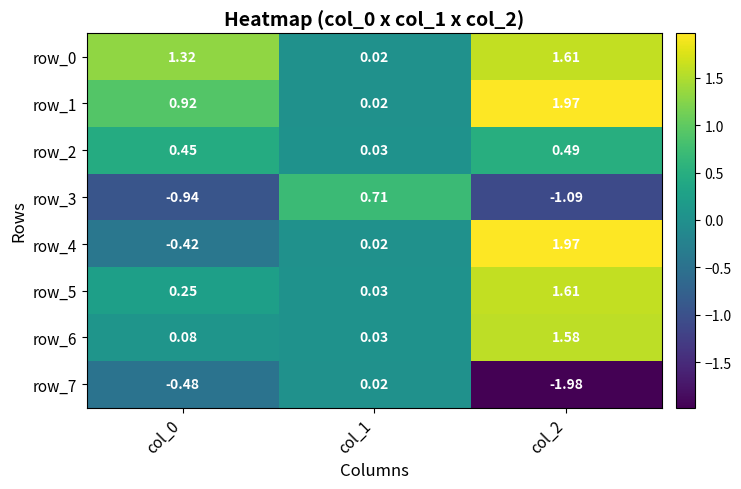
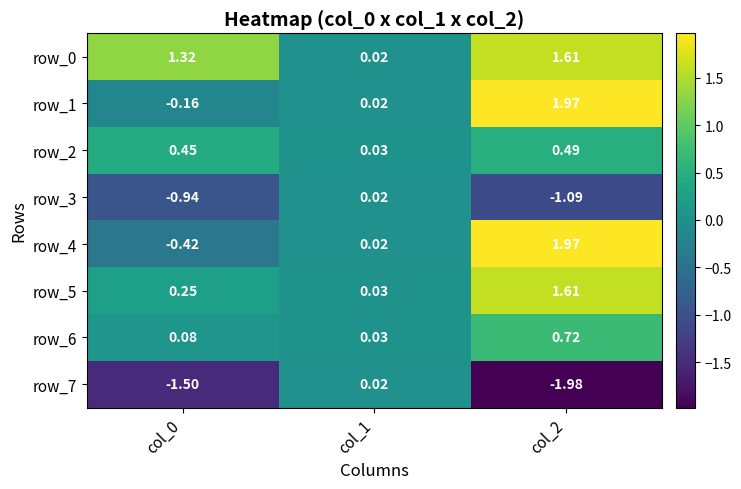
row_1, col_0: 0.92 -> -0.16
row_3, col_1: 0.71 -> 0.02
row_6, col_2: 1.58 -> 0.72
row_7, col_0: -0.48 -> -1.50
